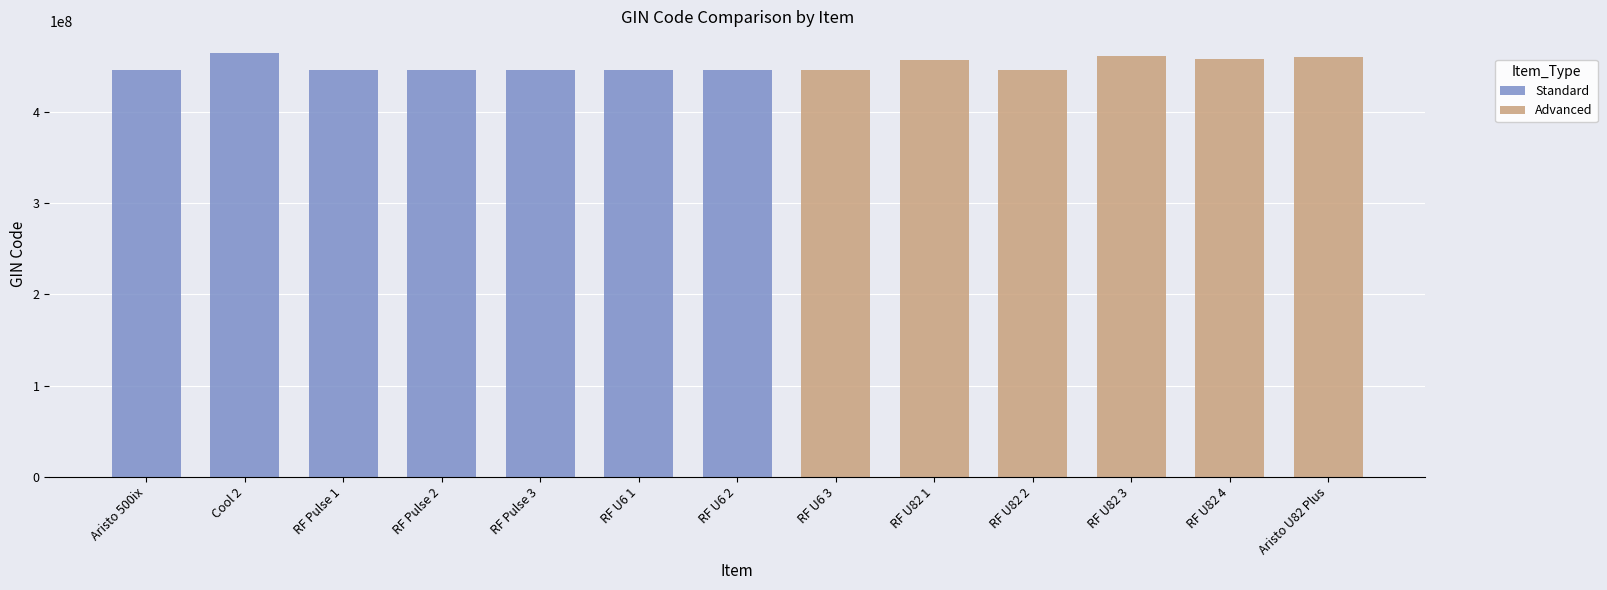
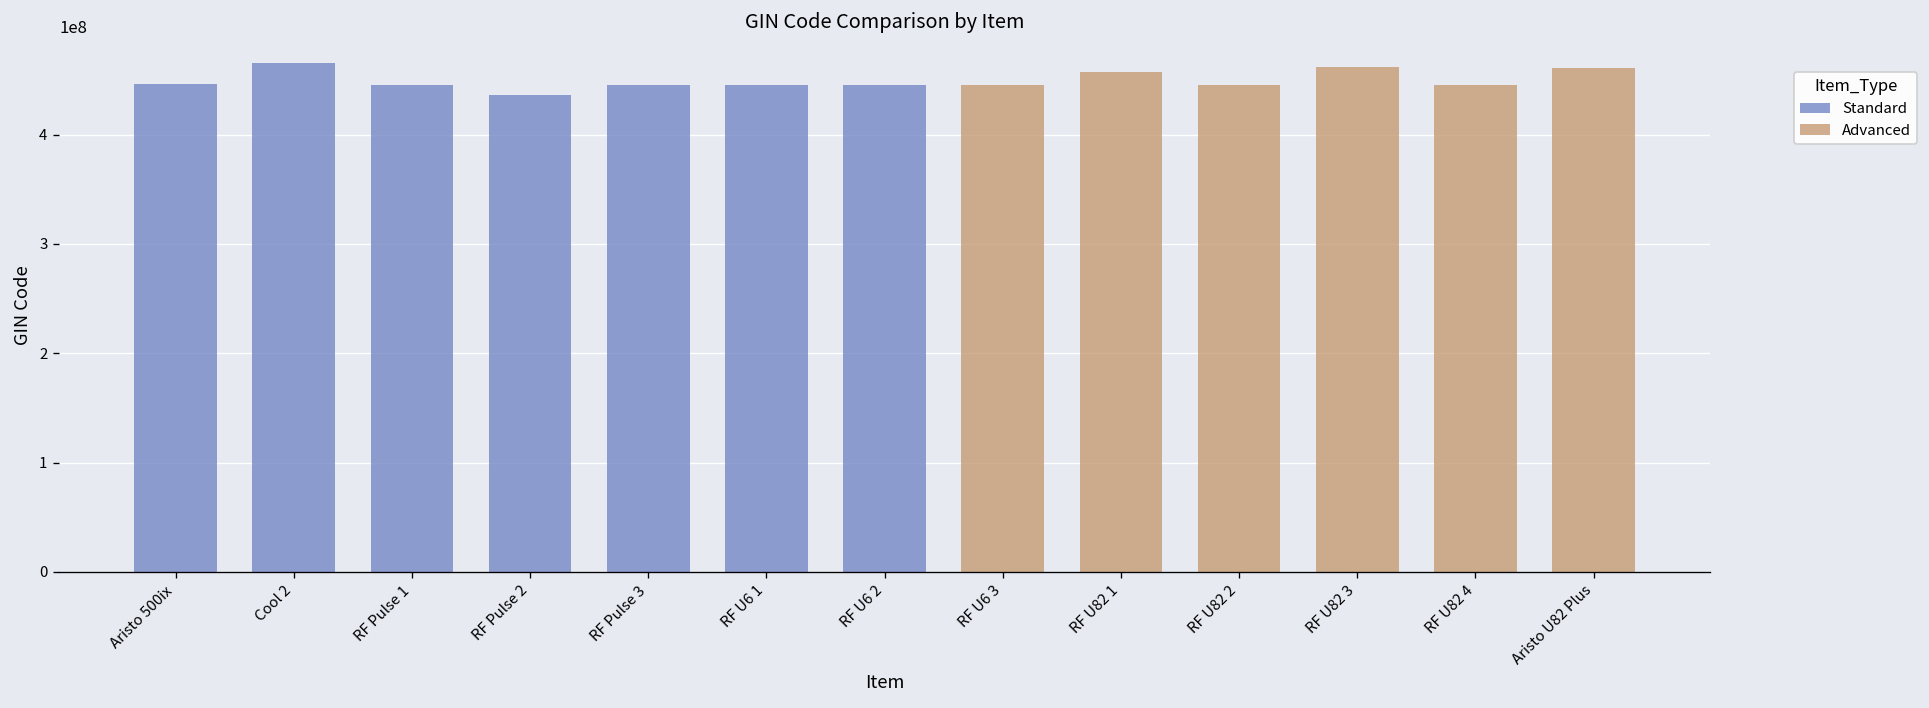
Standard, RF Pulse 2: 450000000 -> 440000000
Advanced, RF U82 4: 460000000 -> 450000000
